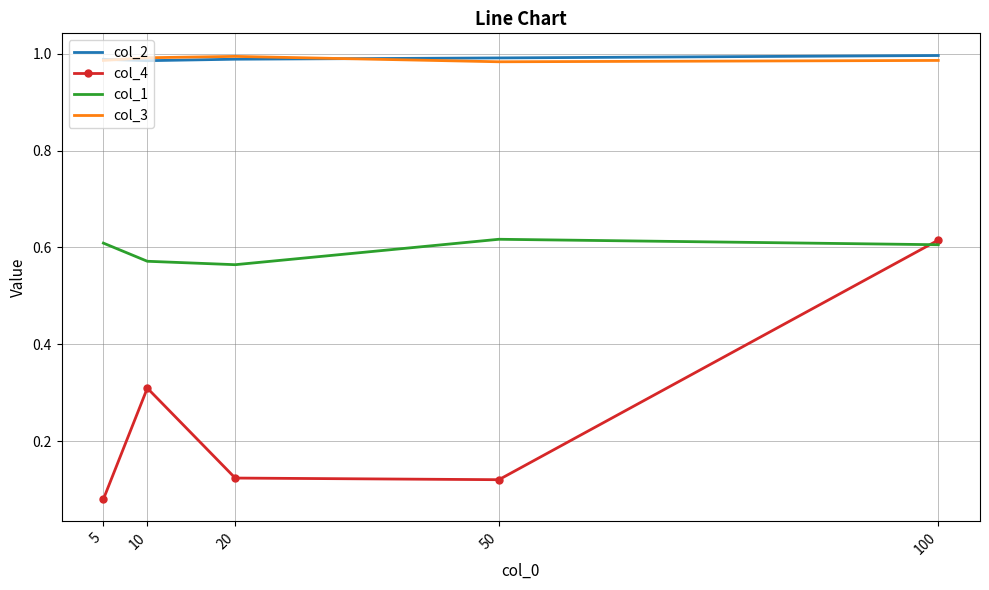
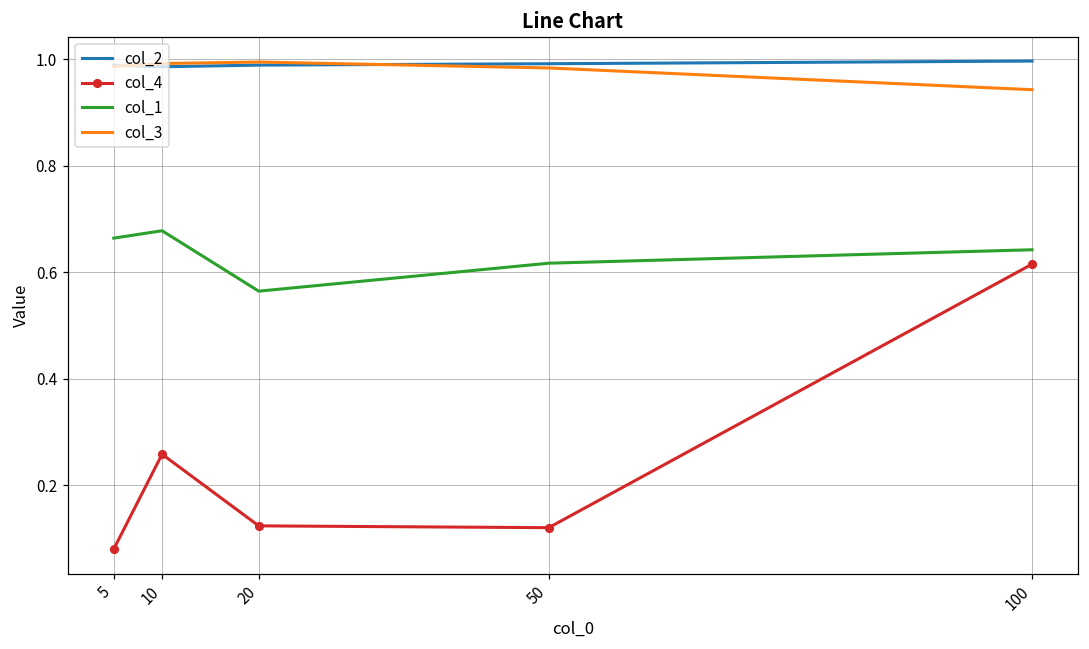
col_1, 5: 0.61 -> 0.66
col_4, 10: 0.31 -> 0.26
col_1, 10: 0.57 -> 0.68
col_1, 100: 0.61 -> 0.64
col_3, 100: 0.99 -> 0.94
